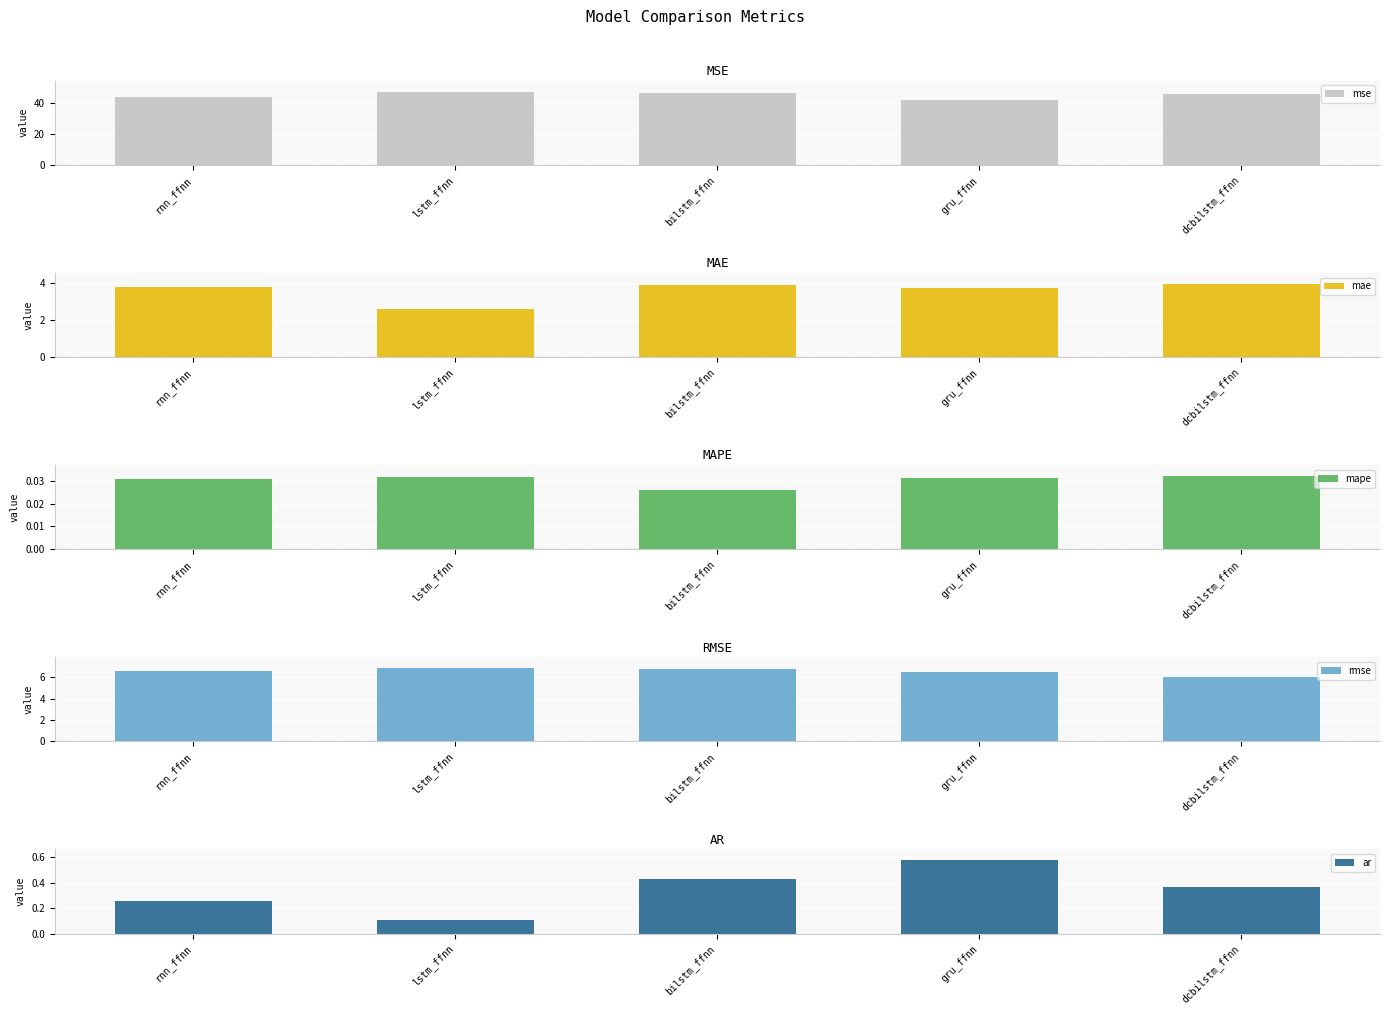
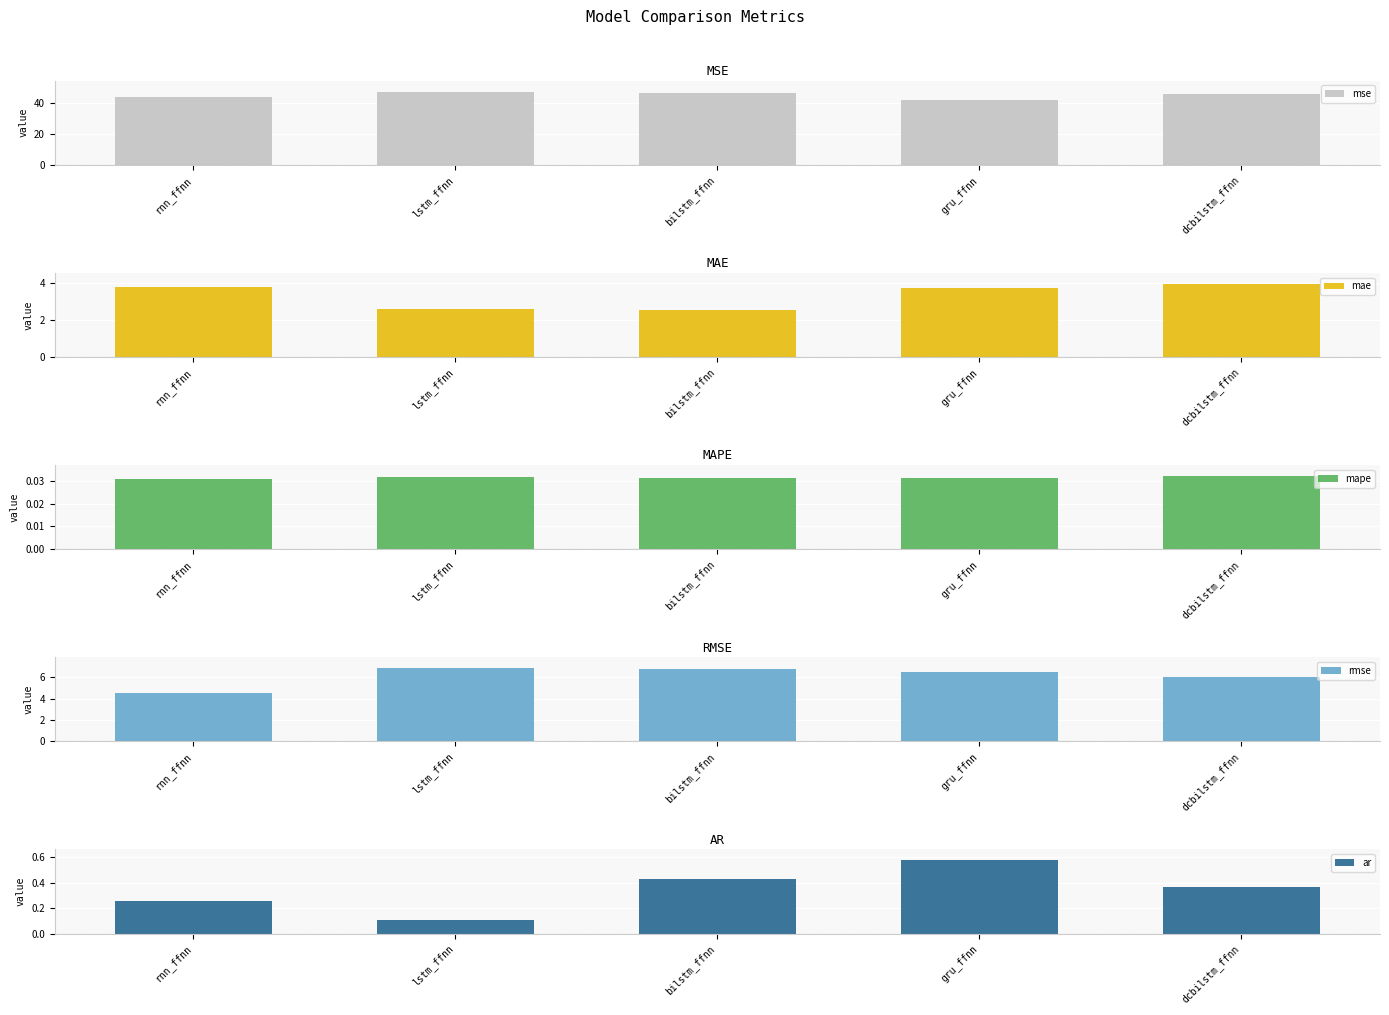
MAE, bilstm_ffnn: 3.9 -> 2.5
MAPE, bilstm_ffnn: 0.026 -> 0.031
RMSE, rnn_ffnn: 6.6 -> 4.5
